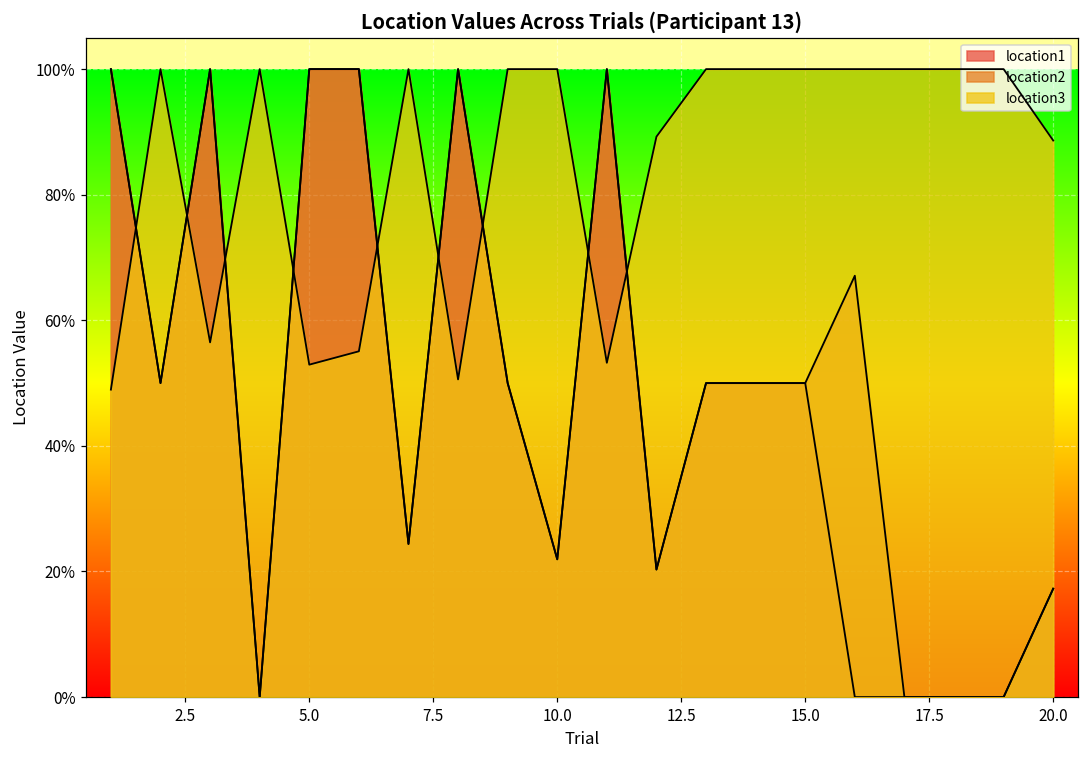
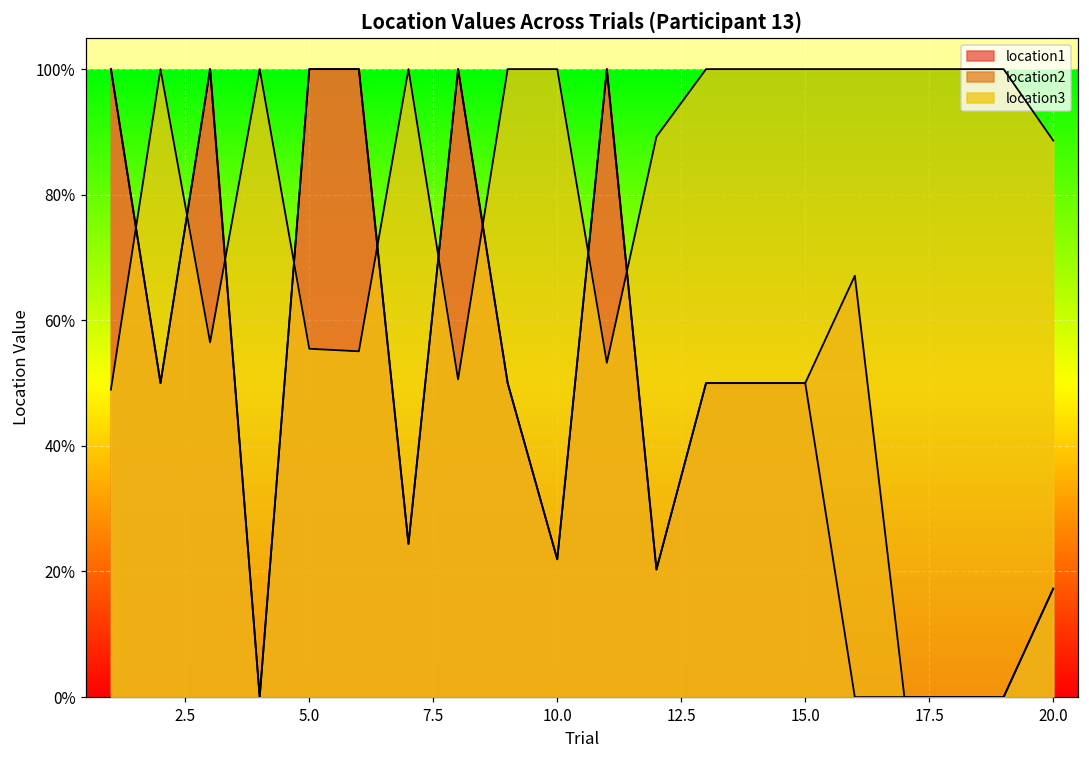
location3, 5.0: 53% -> 55%
